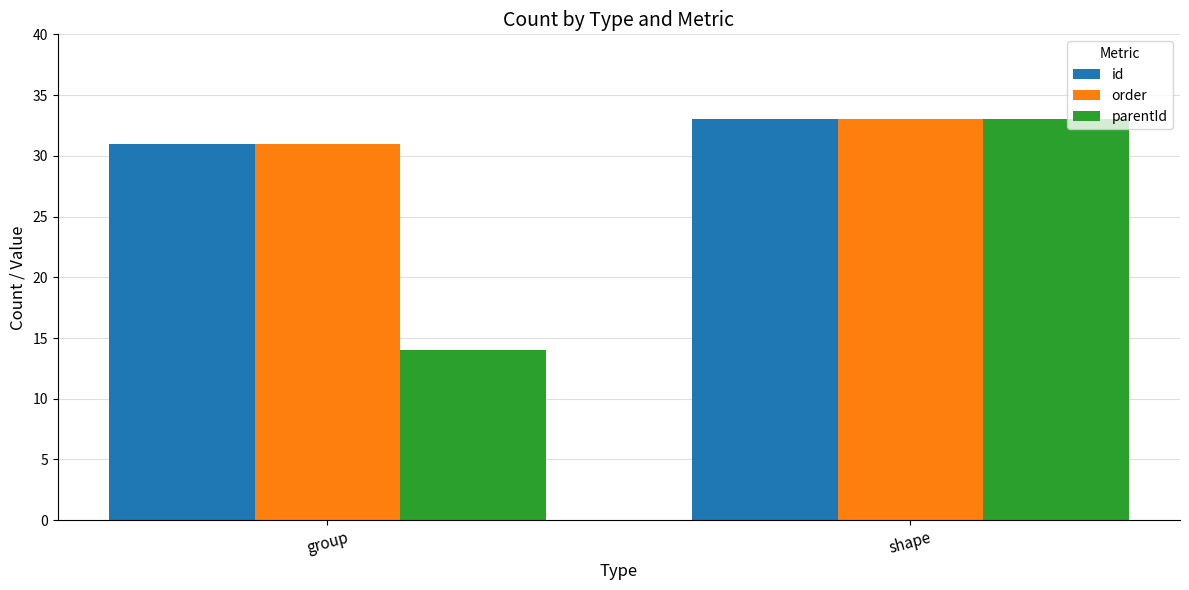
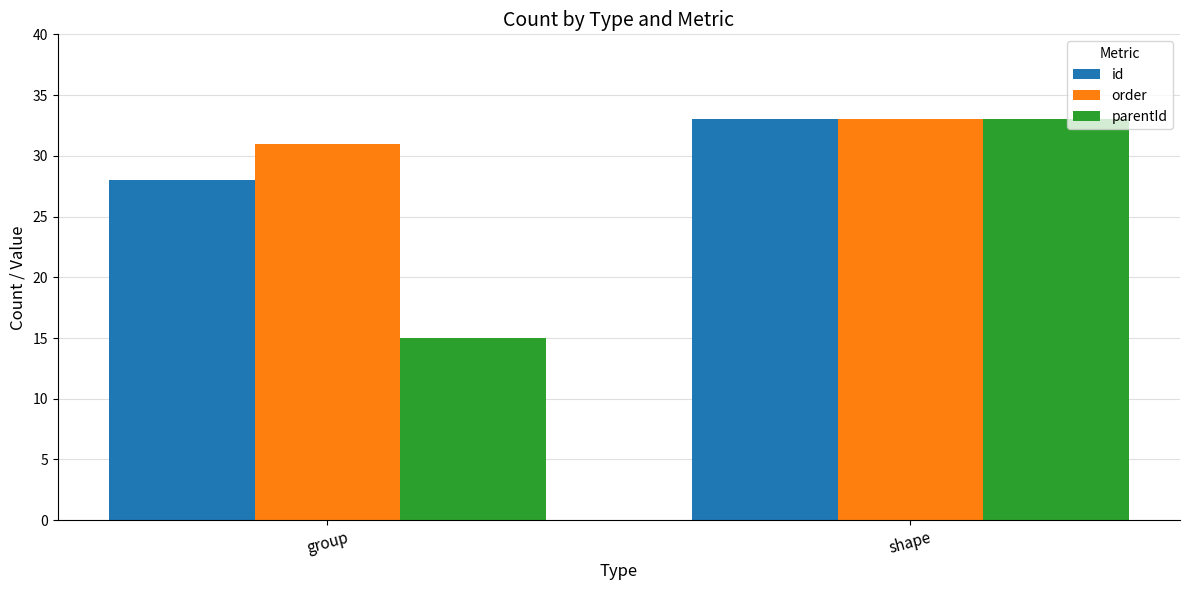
id, group: 31 -> 28
parentId, group: 14 -> 15
